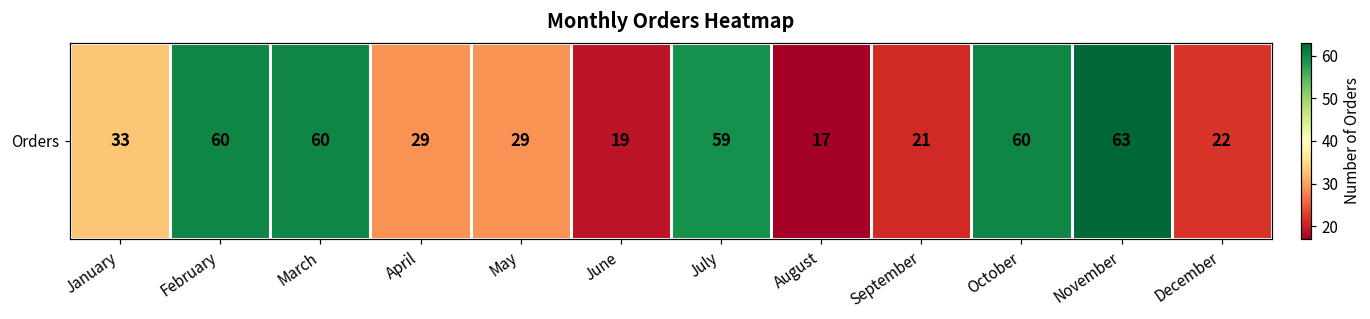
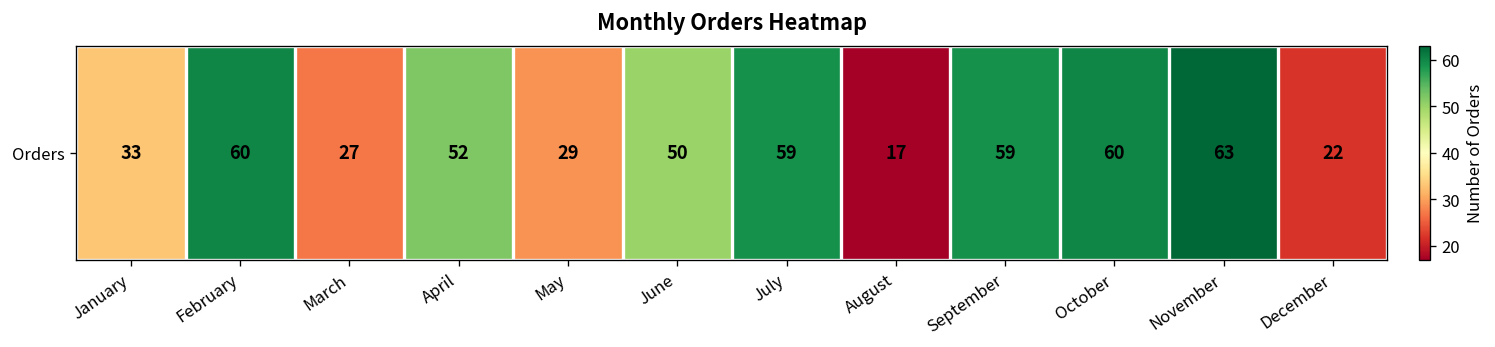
Orders, March: 60 -> 27
Orders, April: 29 -> 52
Orders, June: 19 -> 50
Orders, September: 21 -> 59
